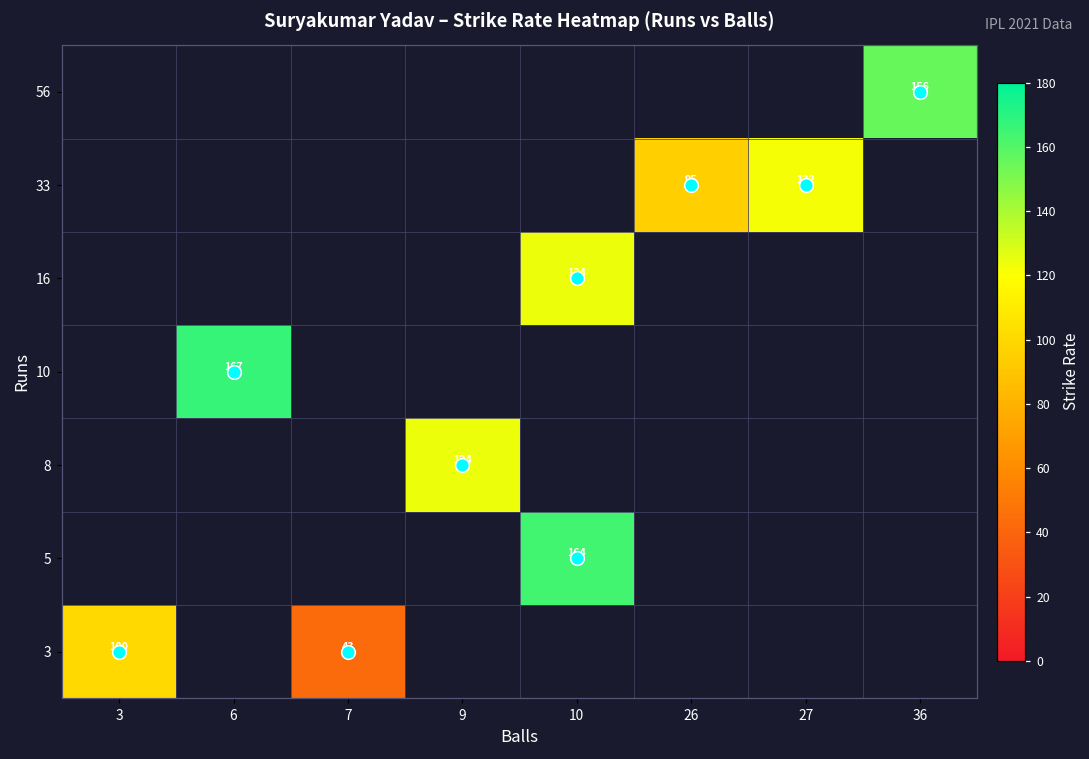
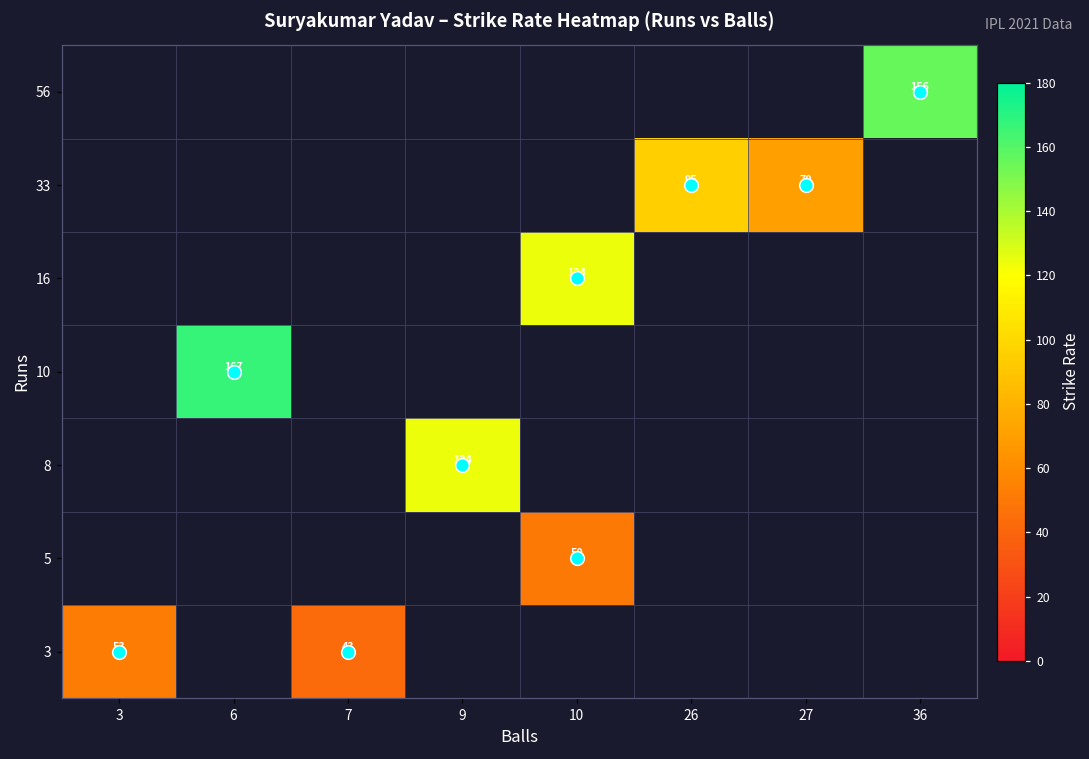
33, 27: 122 -> 70
5, 10: 164 -> 50
3, 3: 100 -> 53
